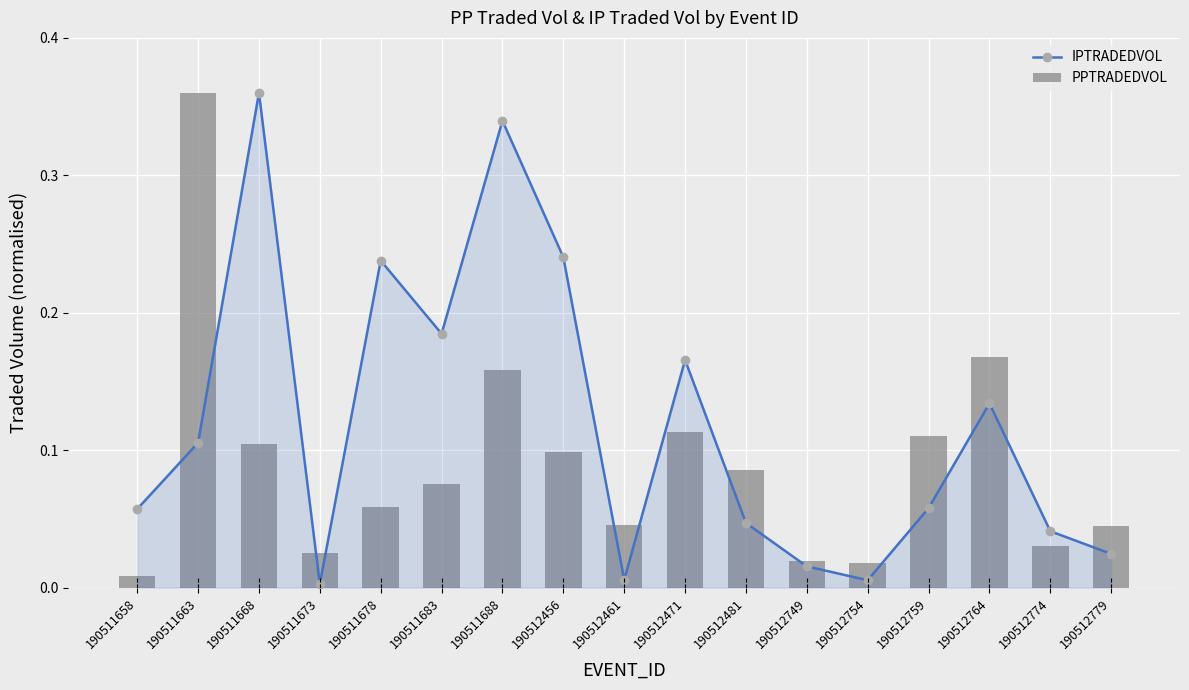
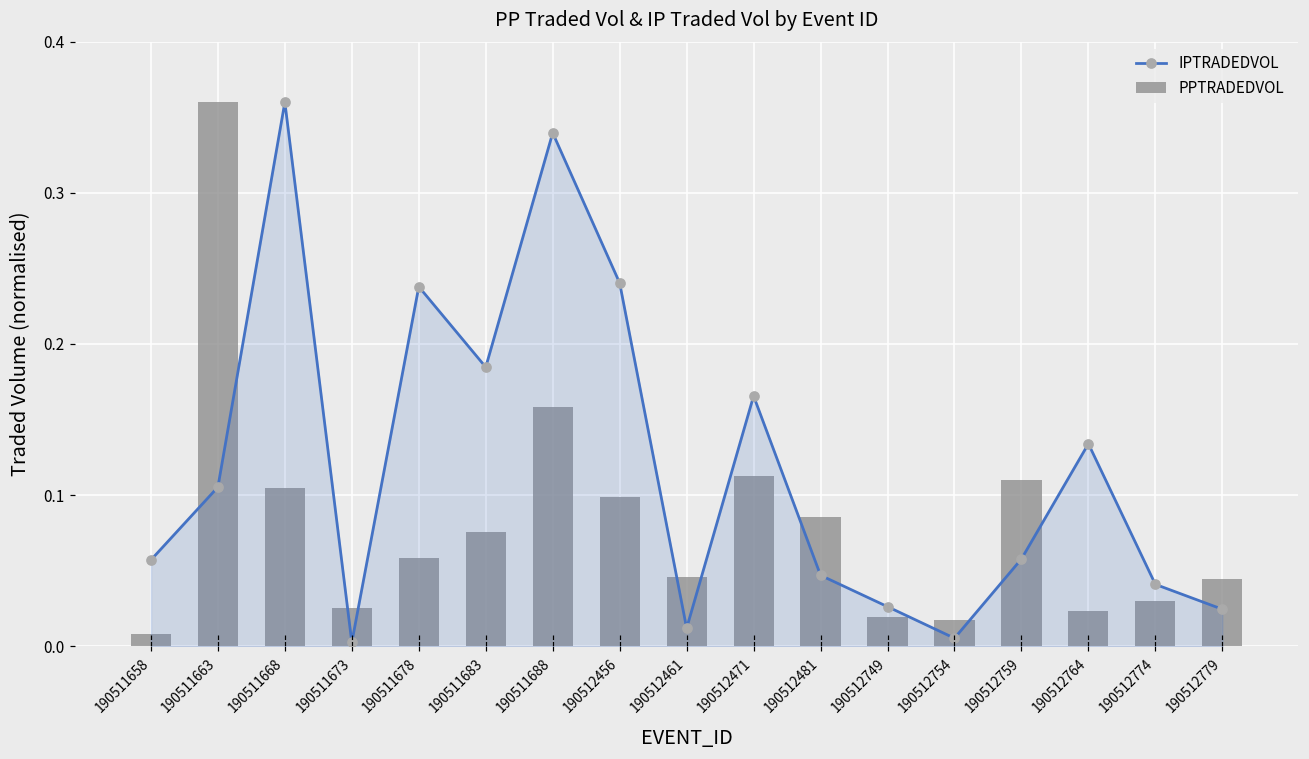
IPTRADEDVOL, 190512461: 0.006 -> 0.012
IPTRADEDVOL, 190512749: 0.015 -> 0.026
PPTRADEDVOL, 190512764: 0.168 -> 0.023
